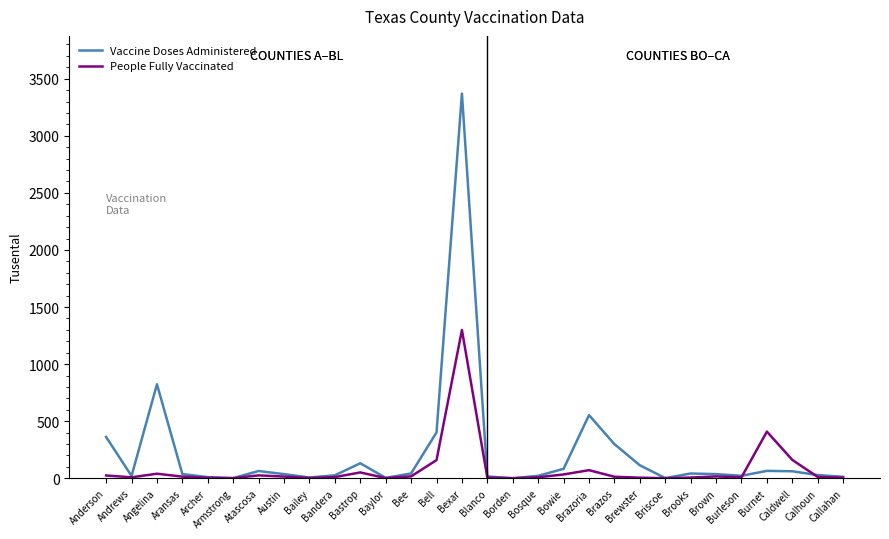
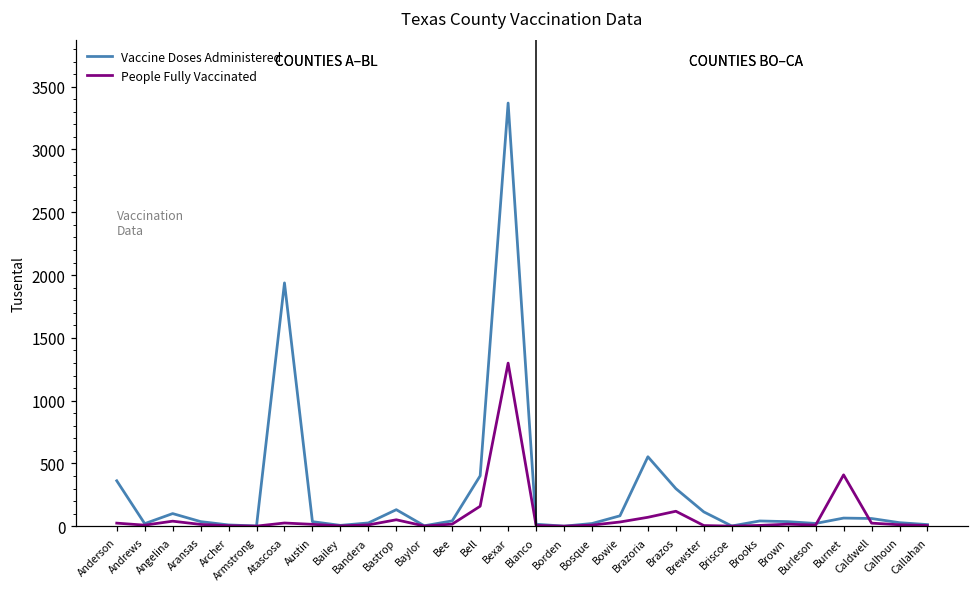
Vaccine Doses Administered, Angelina: 820 -> 100
Vaccine Doses Administered, Atascosa: 60 -> 1940
People Fully Vaccinated, Brazos: 10 -> 120
People Fully Vaccinated, Caldwell: 160 -> 20
